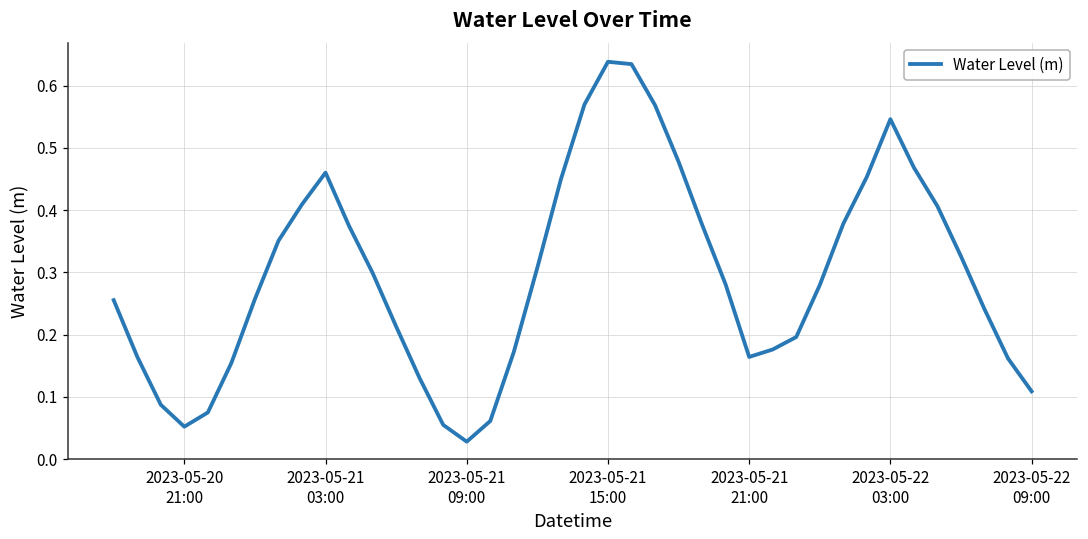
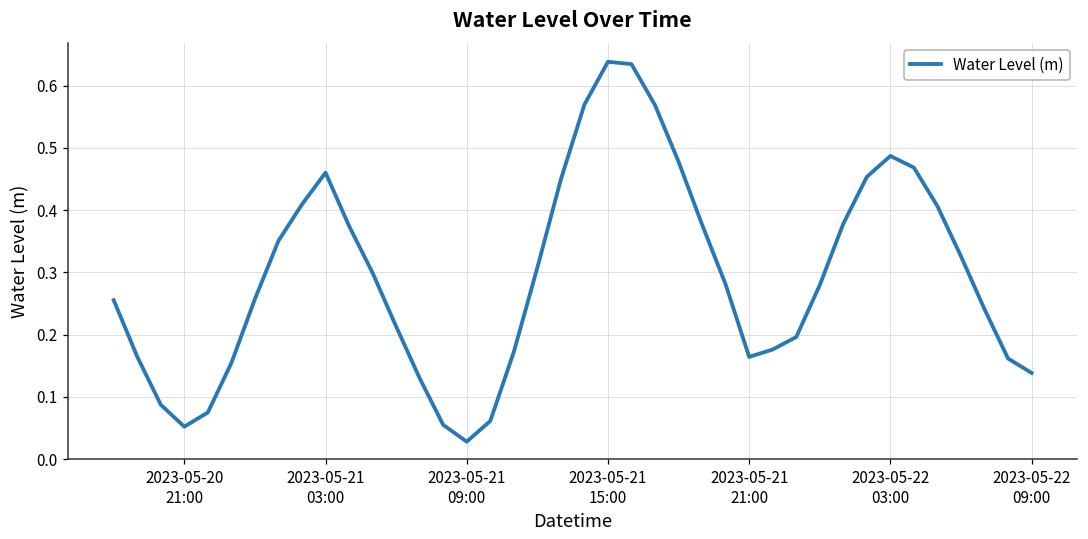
2023-05-22 03:00: 0.55 -> 0.49
2023-05-22 09:00: 0.11 -> 0.14
